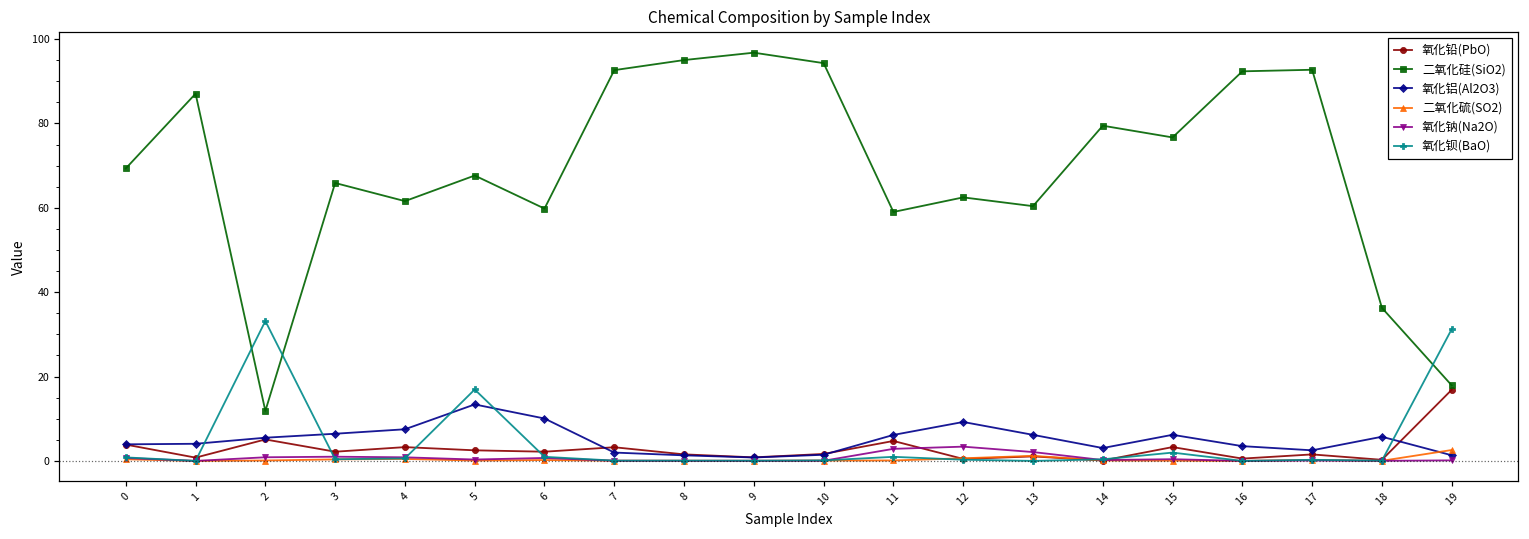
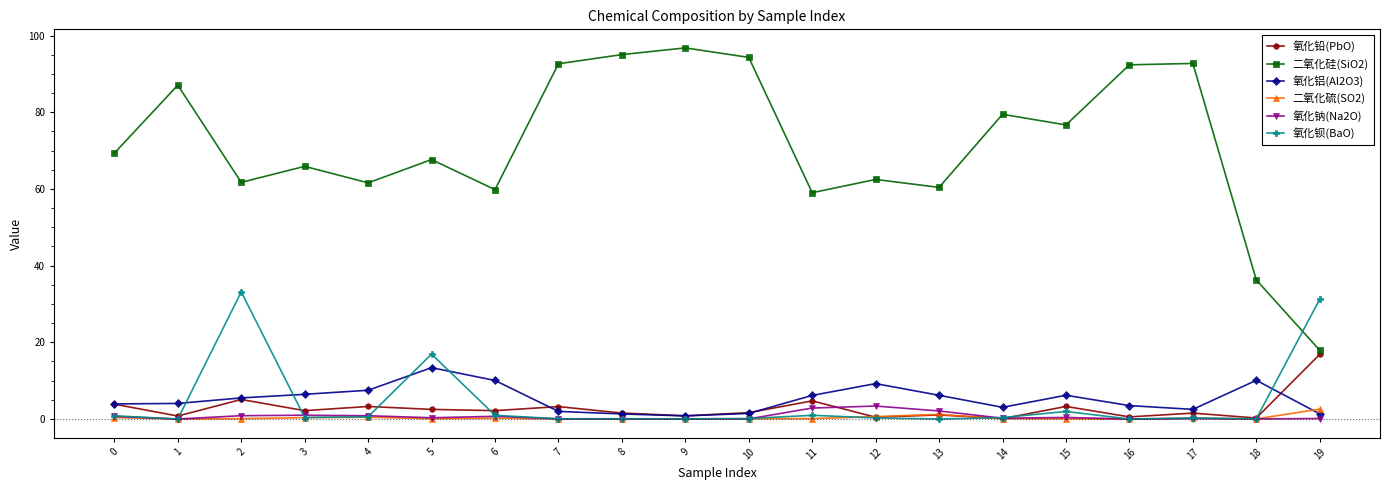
二氧化硅(SiO2), 2: 12 -> 62
氧化铝(Al2O3), 18: 6 -> 10
